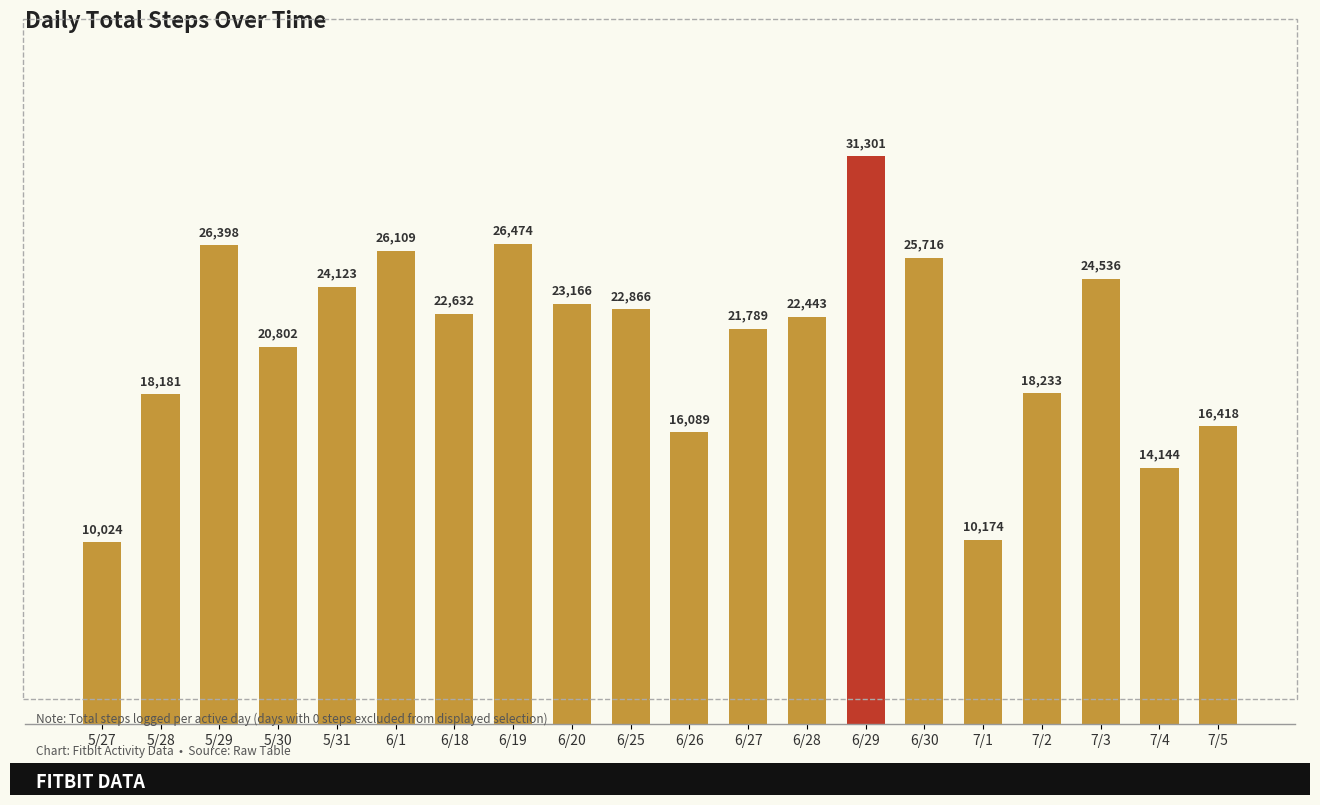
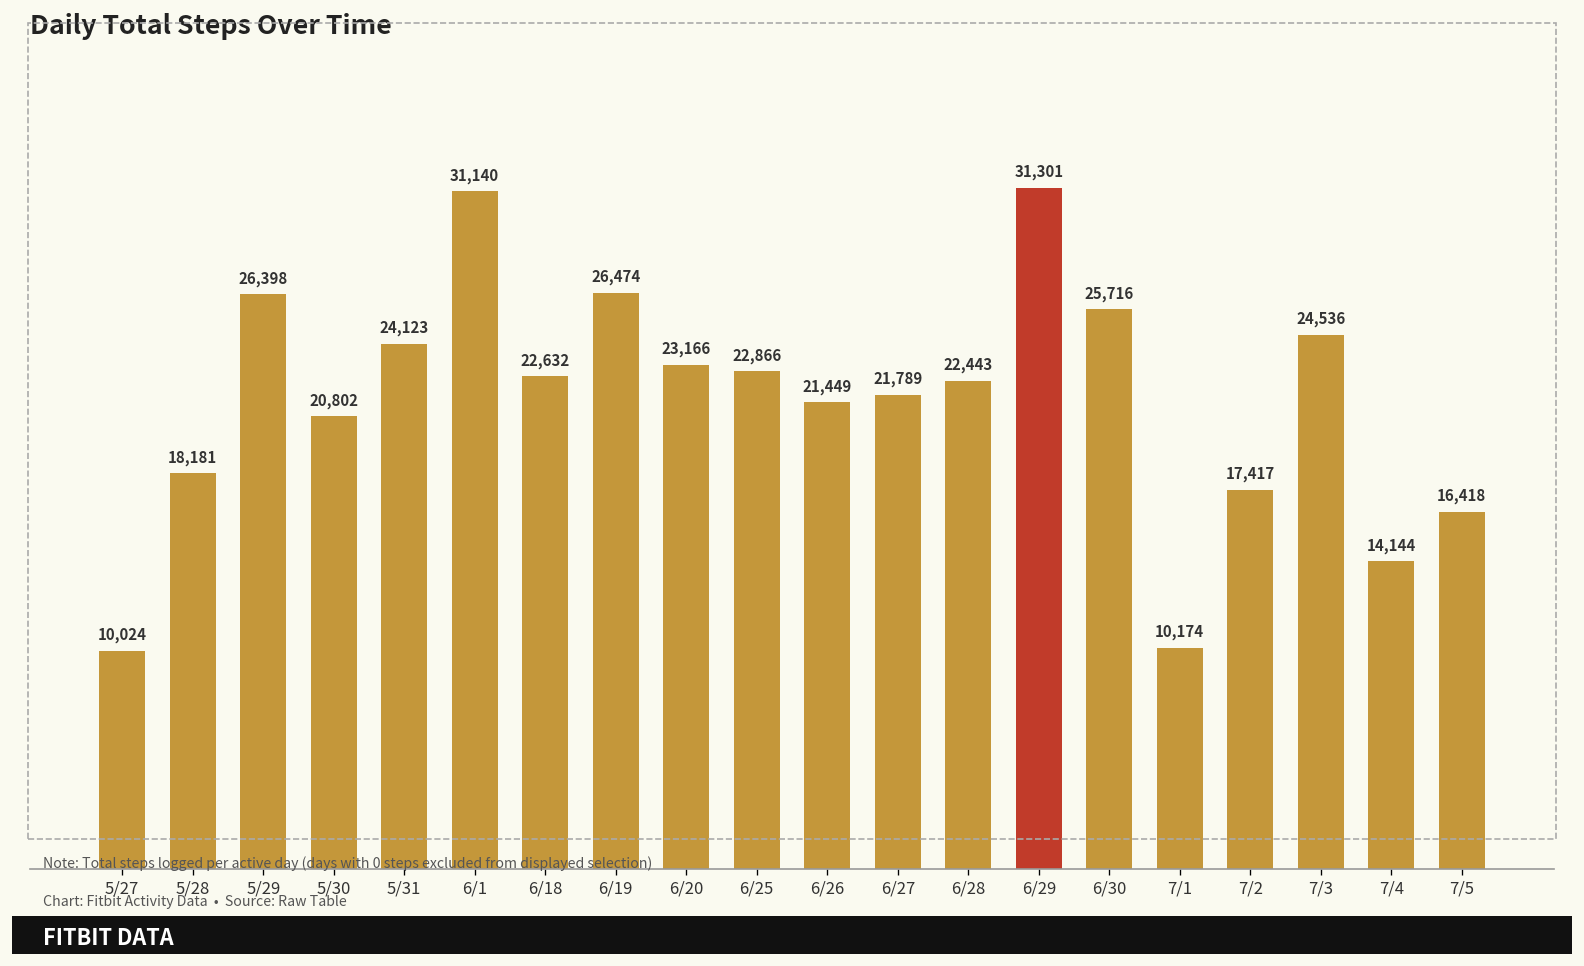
6/1: 26,109 -> 31,140
6/26: 16,089 -> 21,449
7/2: 18,233 -> 17,417
